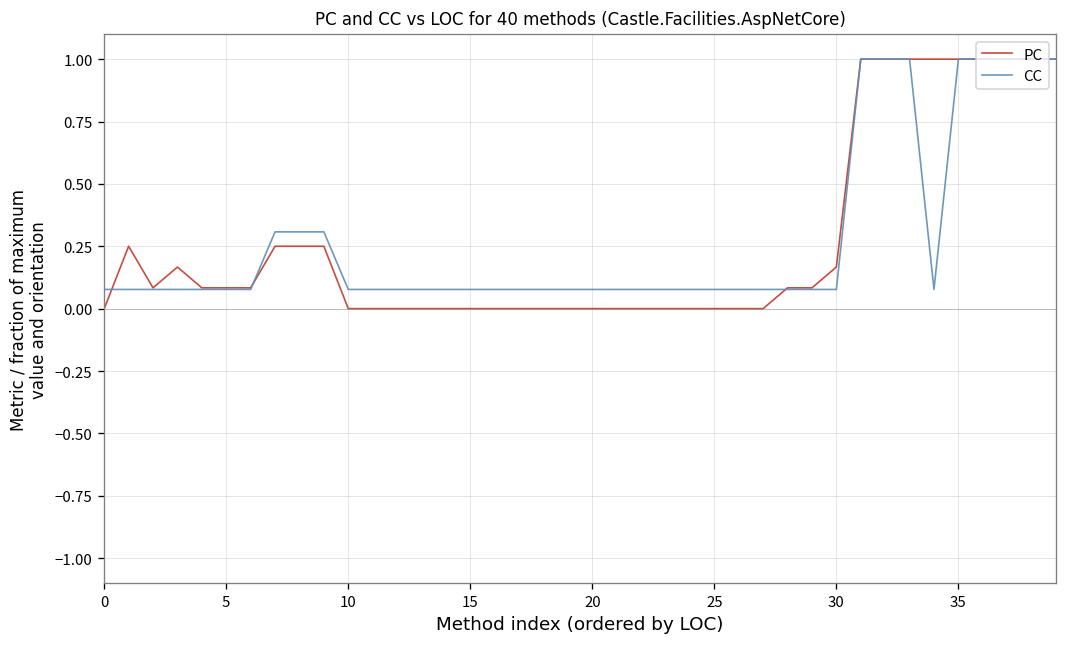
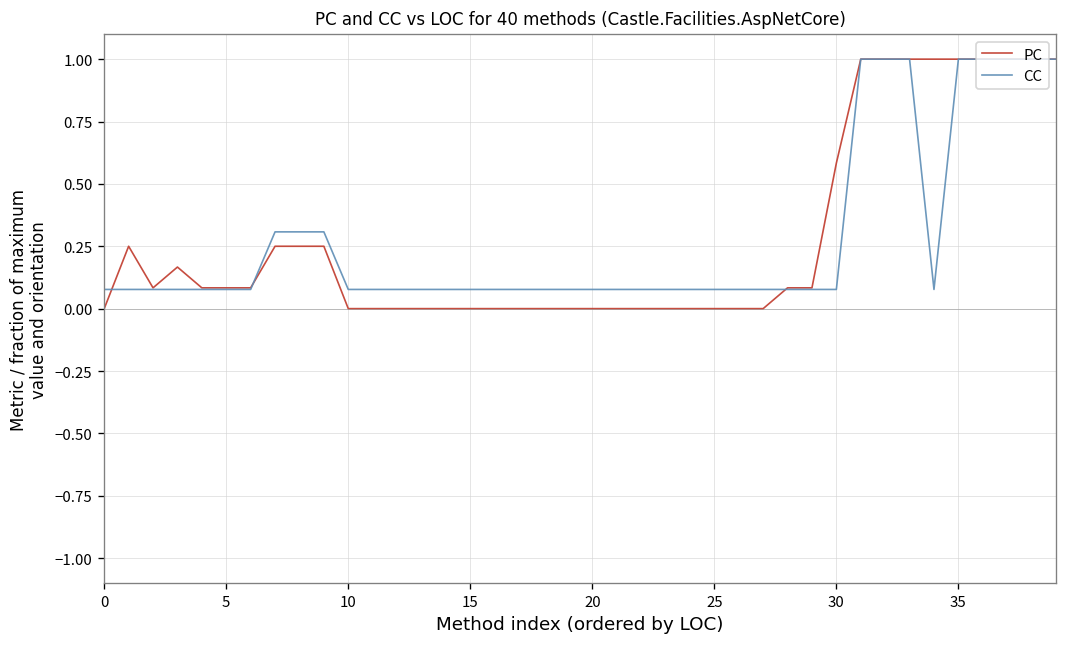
PC, 30: 0.17 -> 0.58
